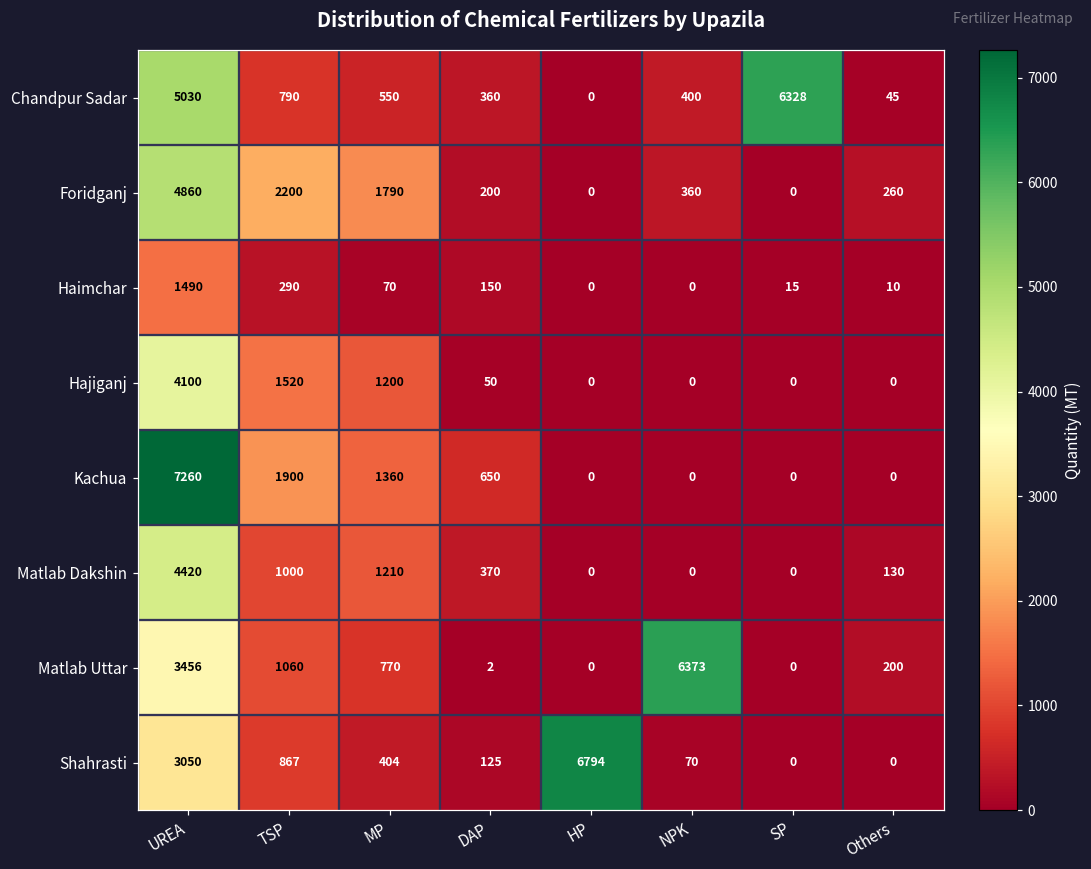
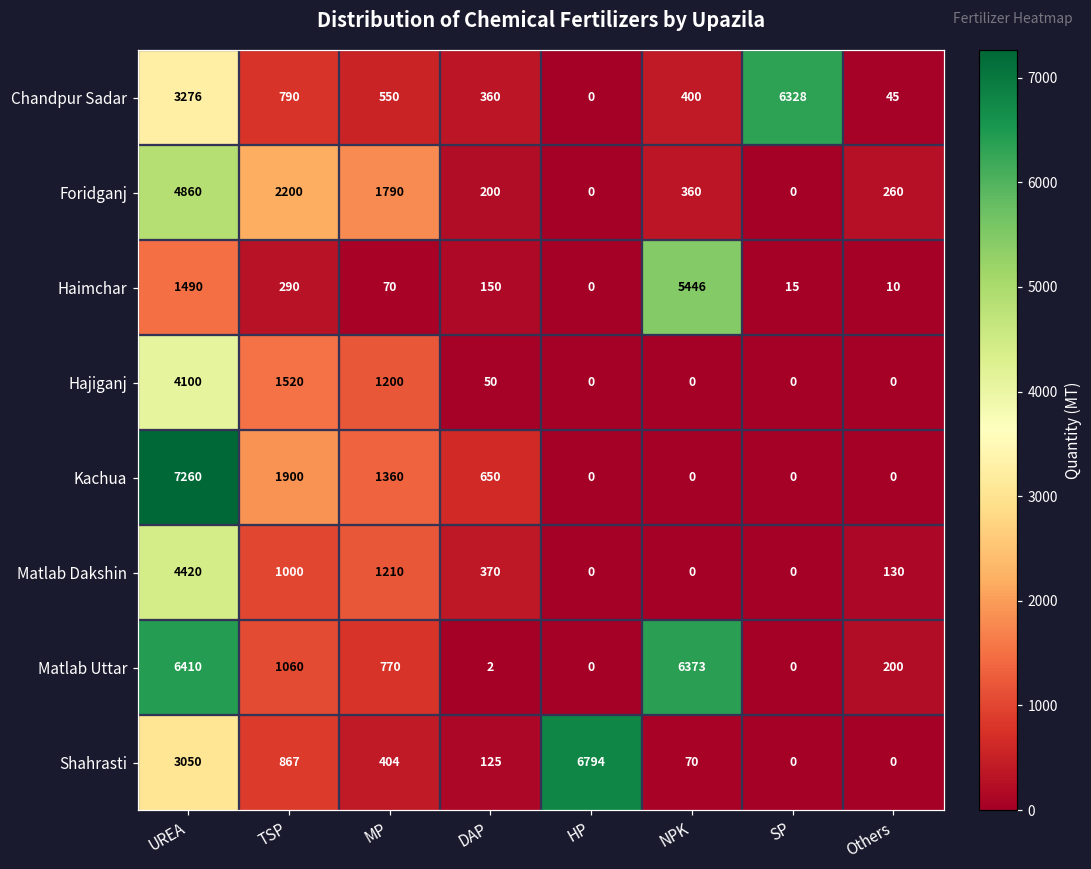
Chandpur Sadar, UREA: 5030 -> 3276
Haimchar, NPK: 0 -> 5446
Matlab Uttar, UREA: 3456 -> 6410
